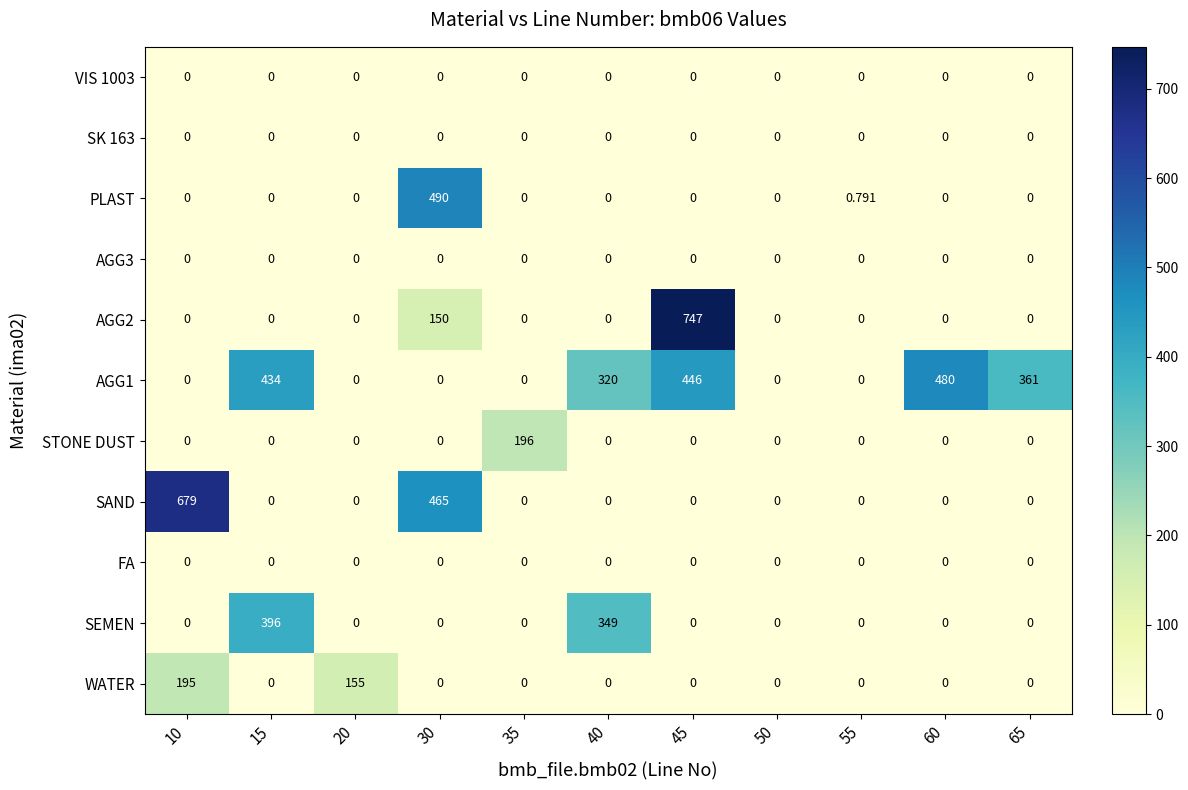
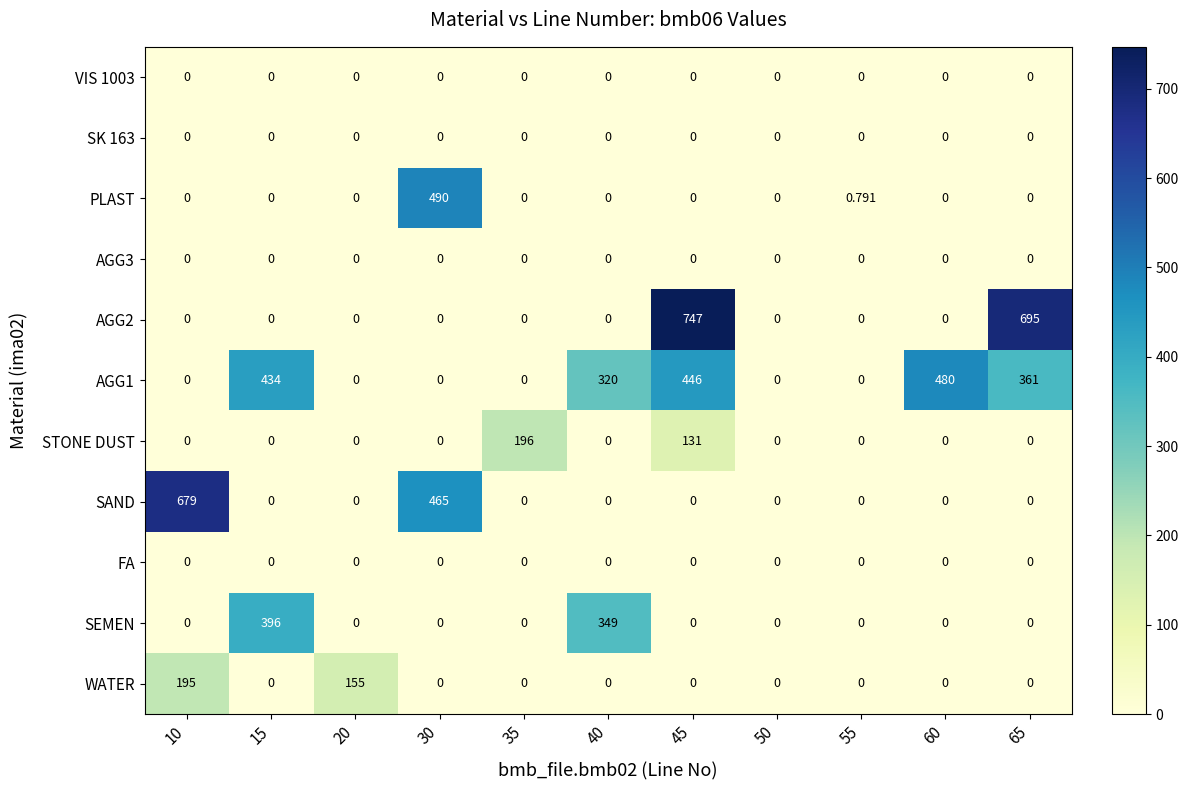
AGG2, 30: 150 -> 0
AGG2, 65: 0 -> 695
STONE DUST, 45: 0 -> 131
